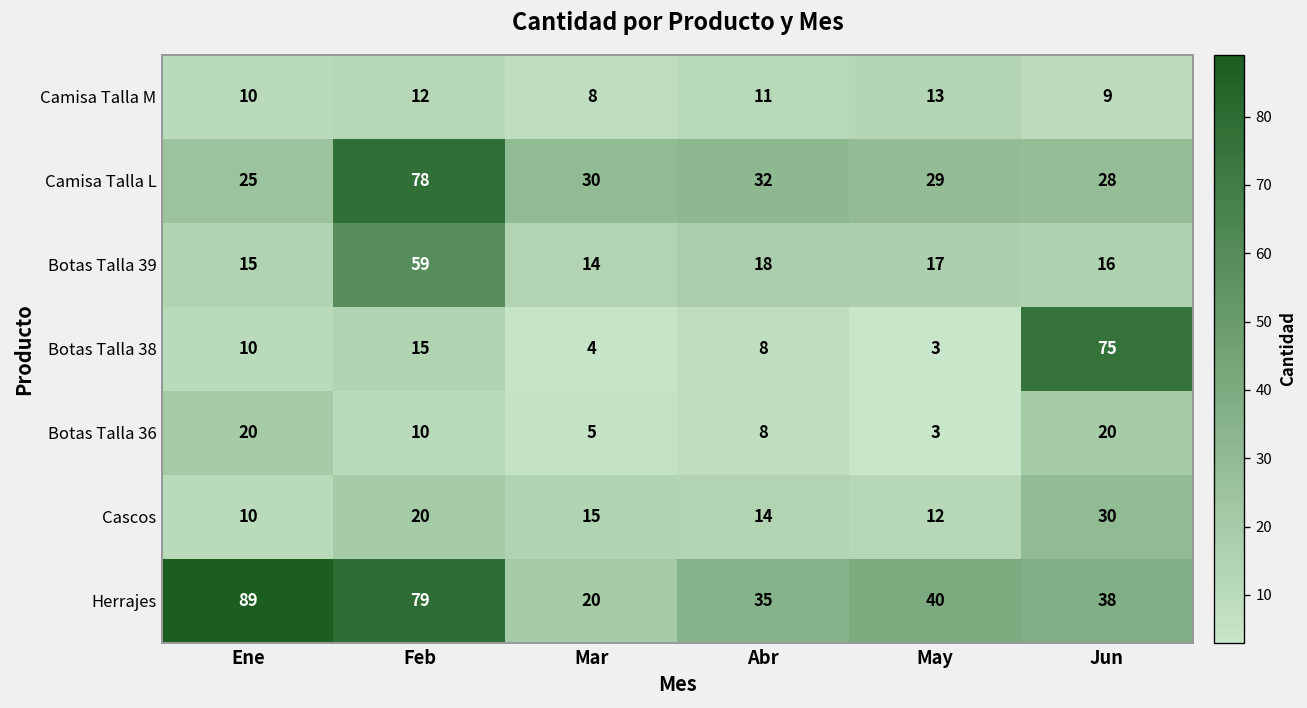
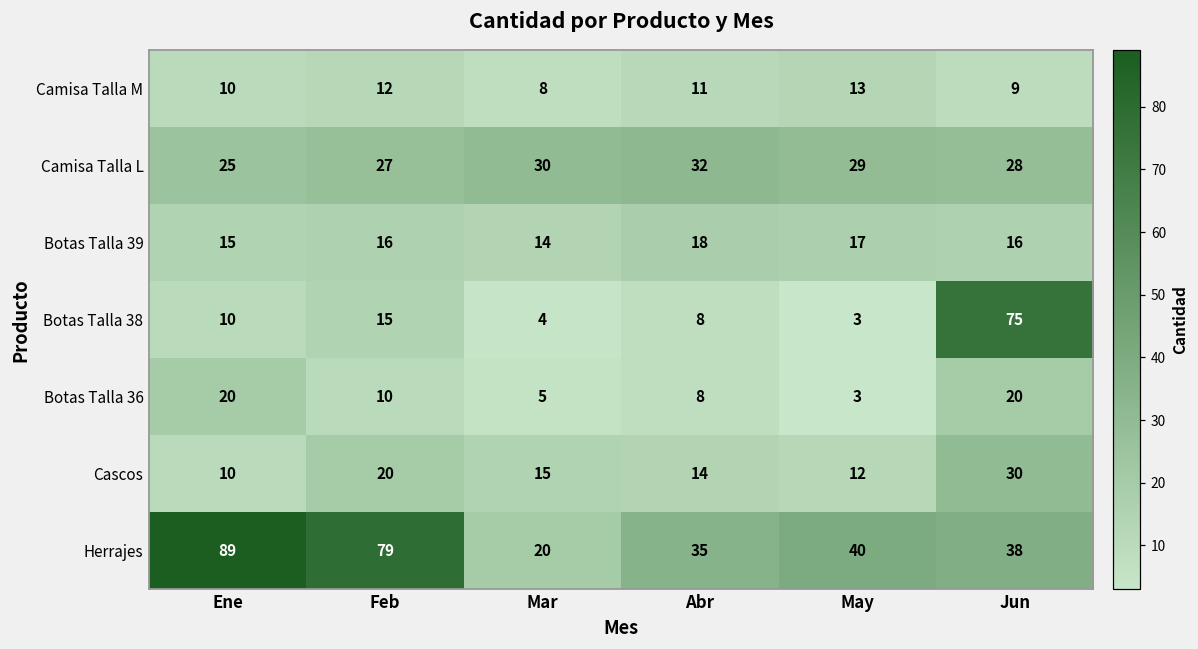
Camisa Talla L, Feb: 78 -> 27
Botas Talla 39, Feb: 59 -> 16
